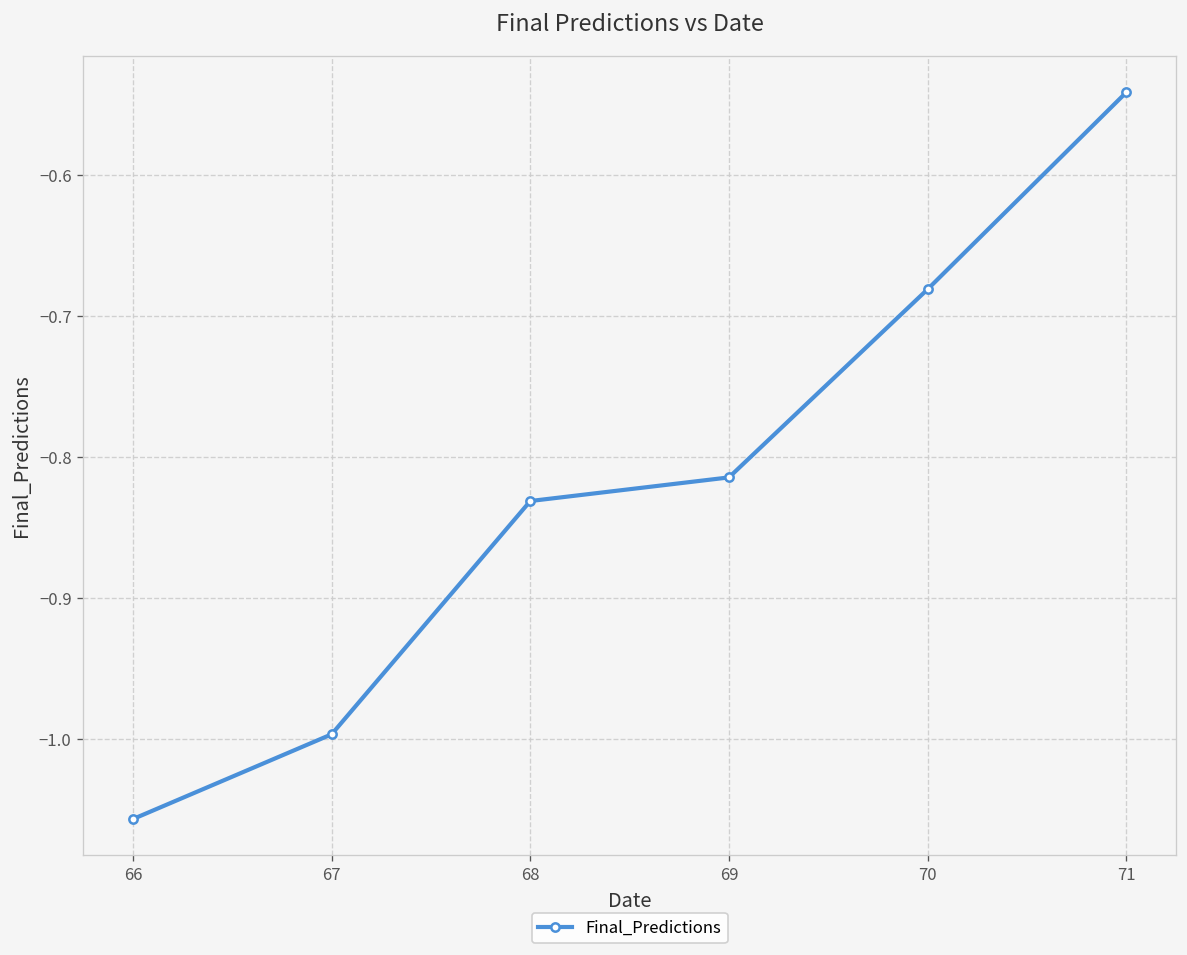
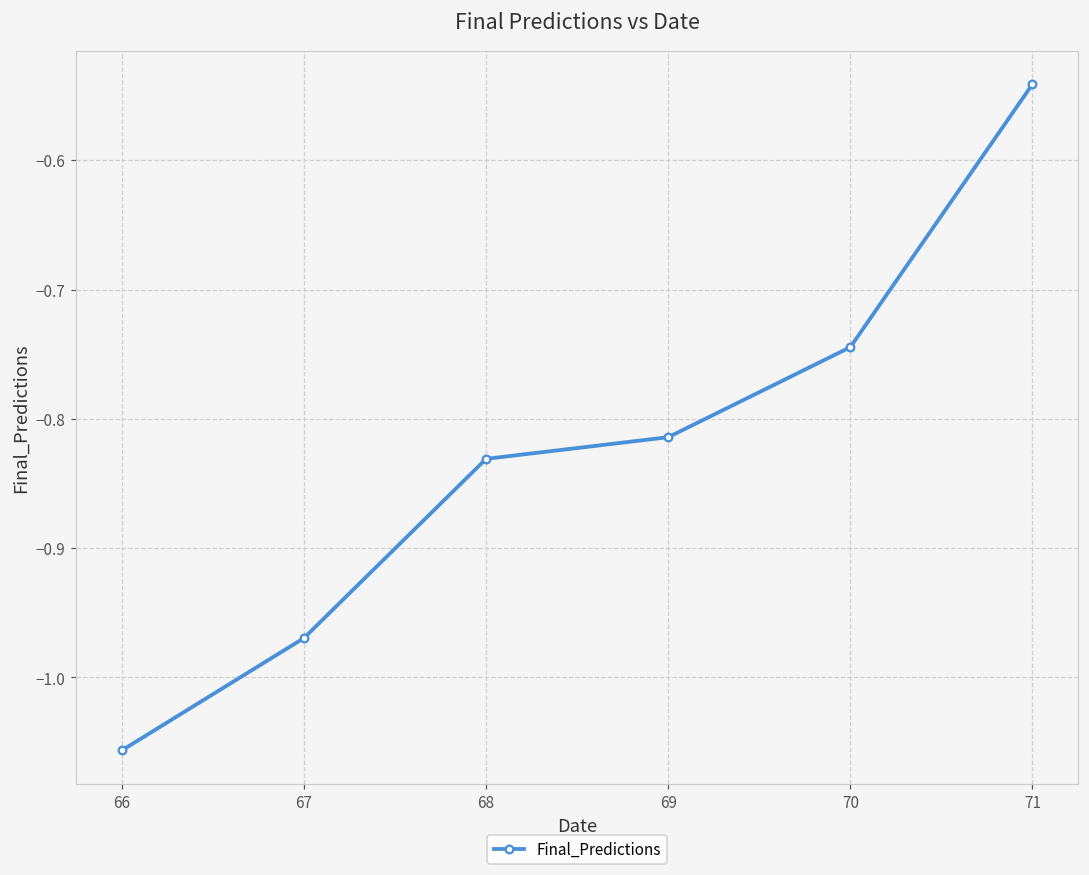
67: -0.996 -> -0.970
70: -0.681 -> -0.745
